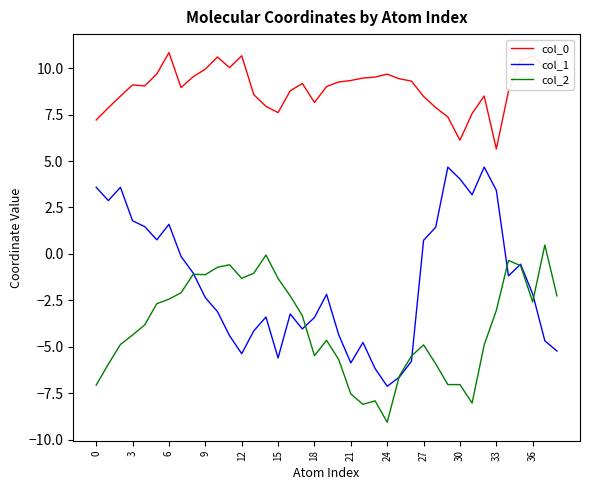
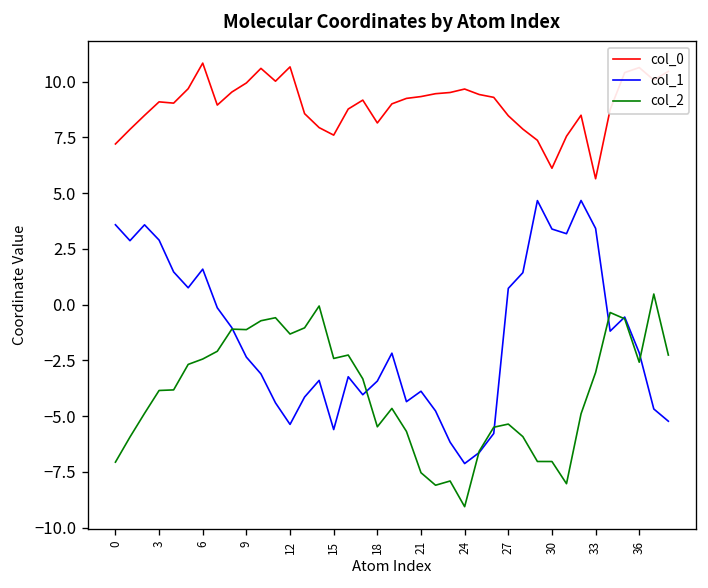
col_1, 3: 1.8 -> 2.9
col_2, 3: -4.4 -> -3.9
col_2, 15: -1.3 -> -2.4
col_1, 21: -5.9 -> -3.9
col_2, 27: -4.9 -> -5.4
col_1, 30: 4.0 -> 3.4
